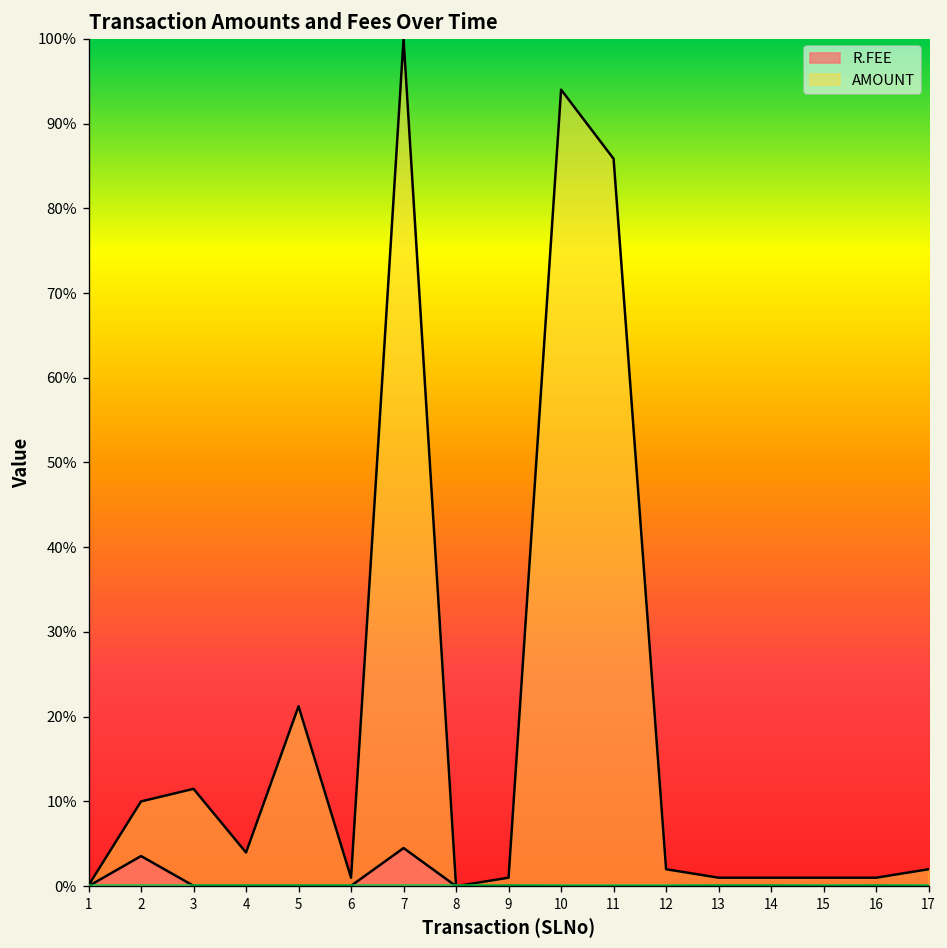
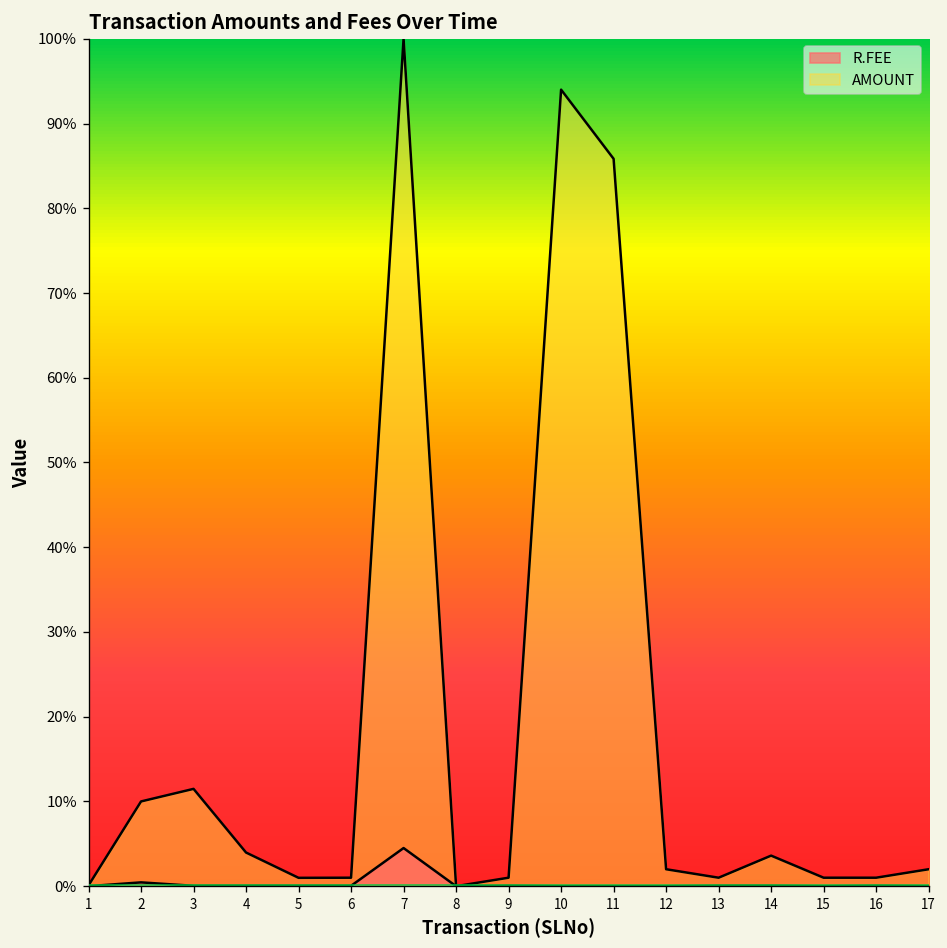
R.FEE, 2: 4% -> 0%
AMOUNT, 5: 21% -> 1%
AMOUNT, 14: 1% -> 4%
